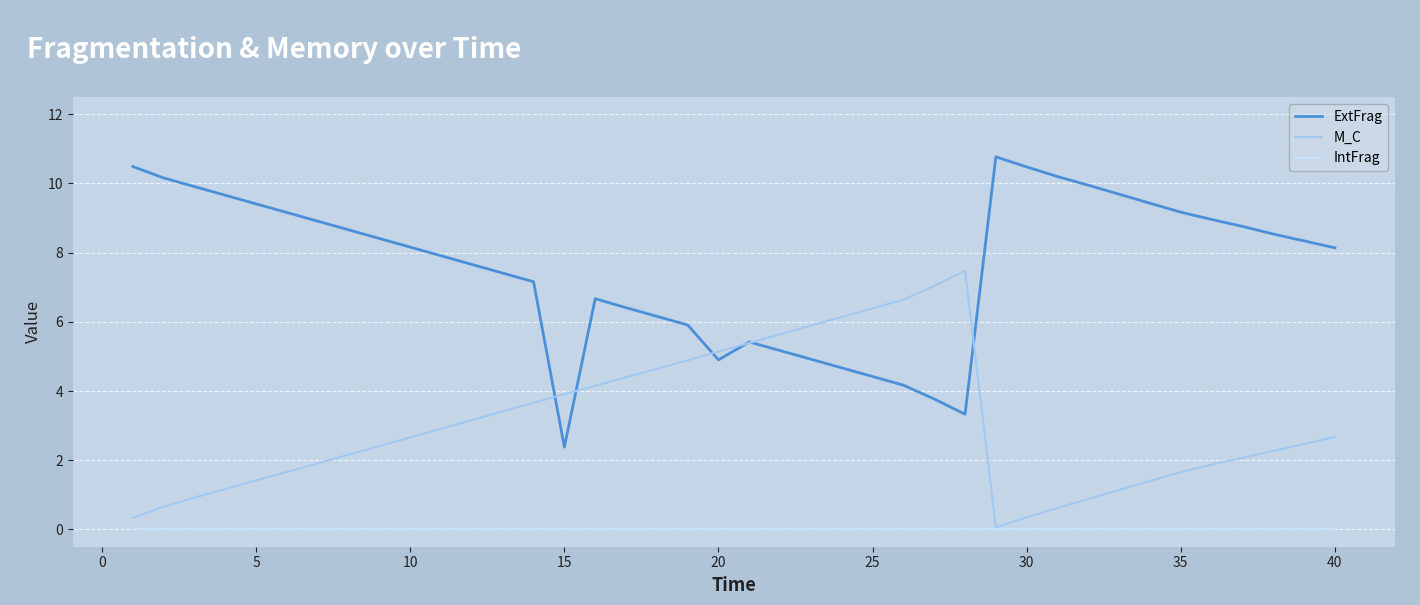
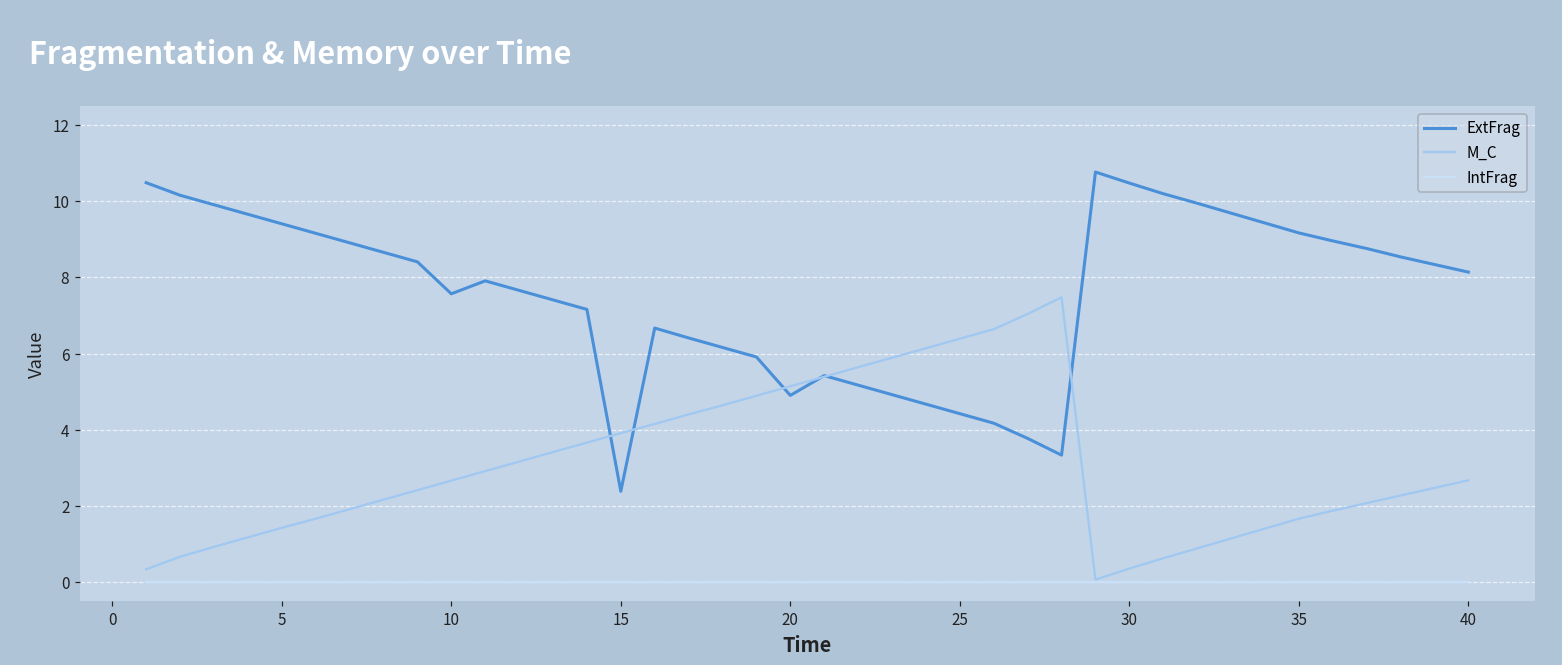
ExtFrag, 10: 8.2 -> 7.6
